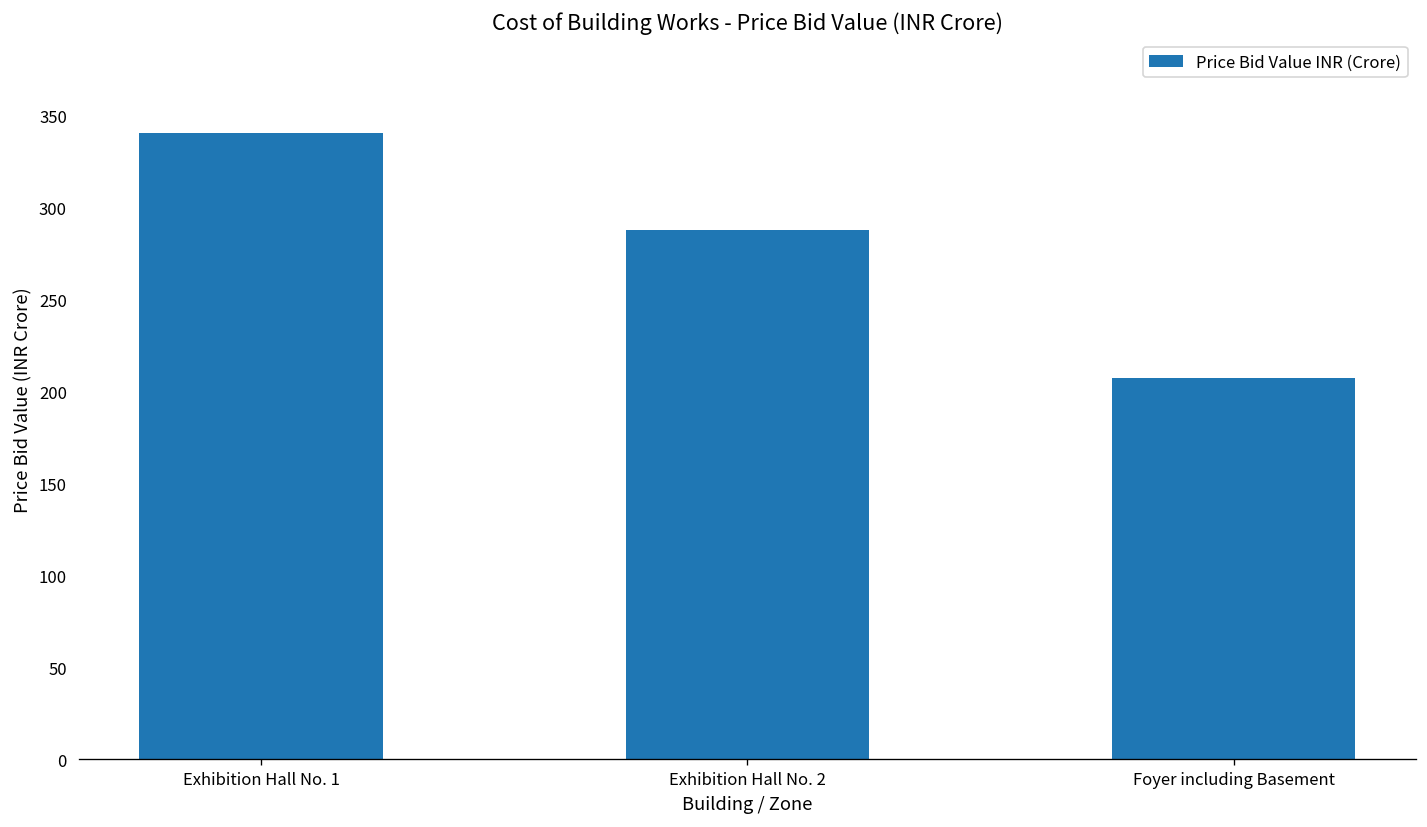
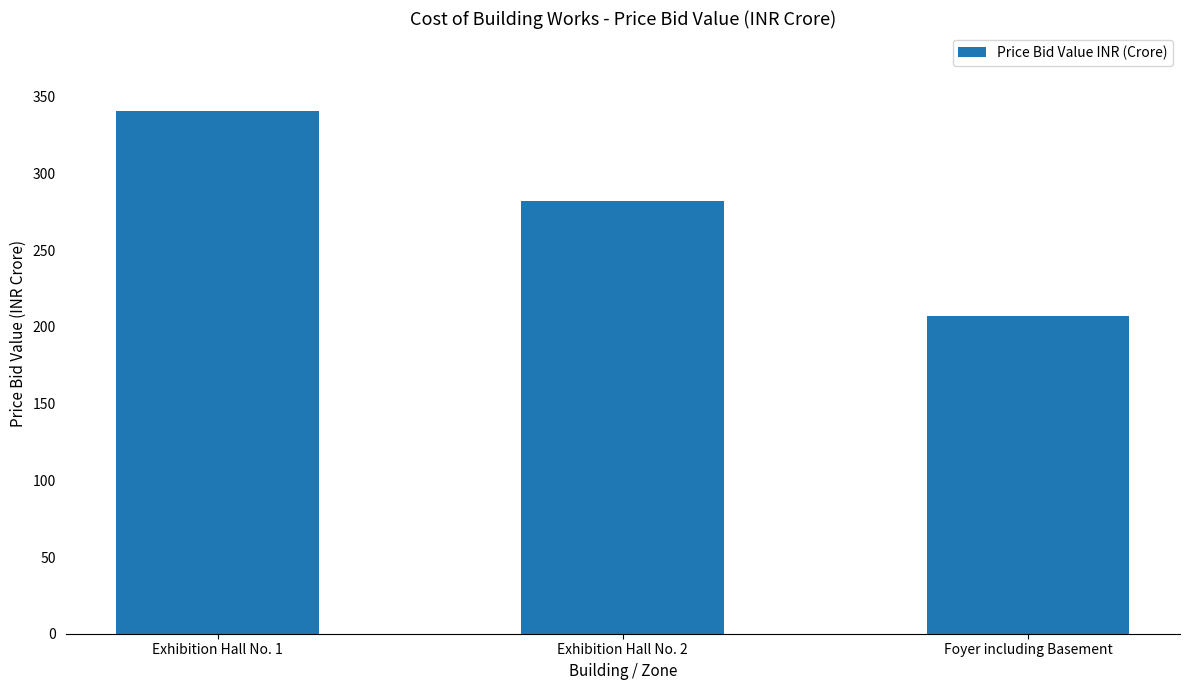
Exhibition Hall No. 2: 287 -> 282
